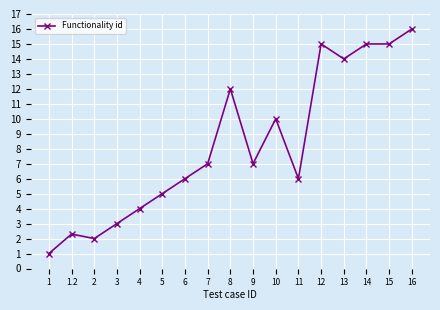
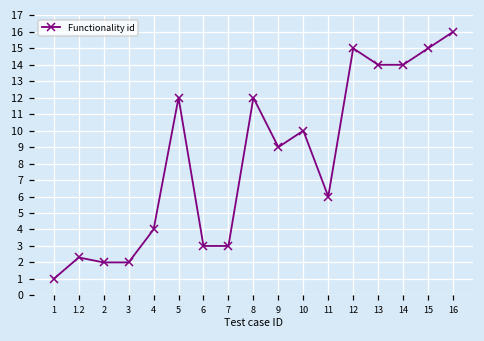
3: 3 -> 2
5: 5 -> 12
6: 6 -> 3
7: 7 -> 3
9: 7 -> 9
14: 15 -> 14
